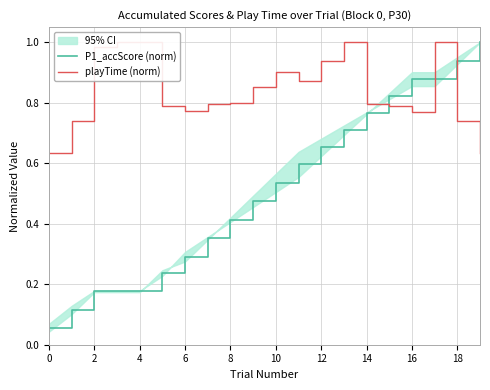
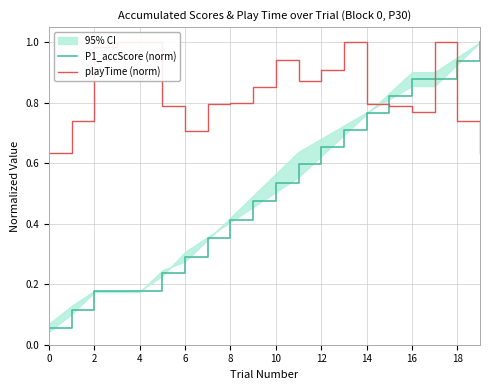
playTime (norm), 6: 0.77 -> 0.71
playTime (norm), 10: 0.90 -> 0.94
playTime (norm), 12: 0.94 -> 0.91
